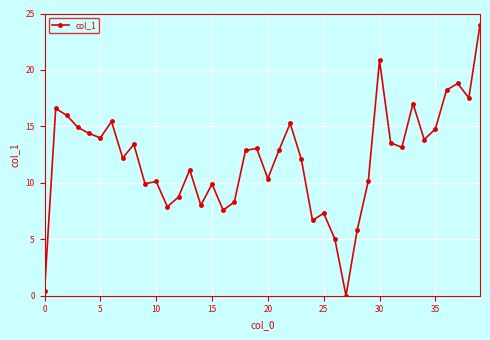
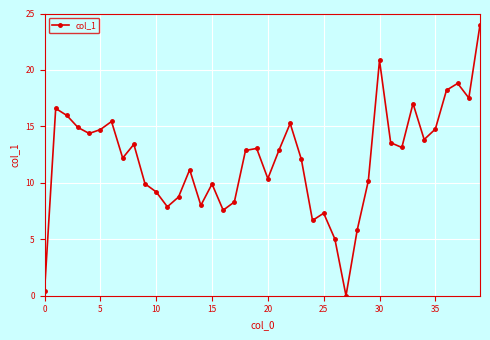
5: 14.0 -> 14.7
10: 10.1 -> 9.2
